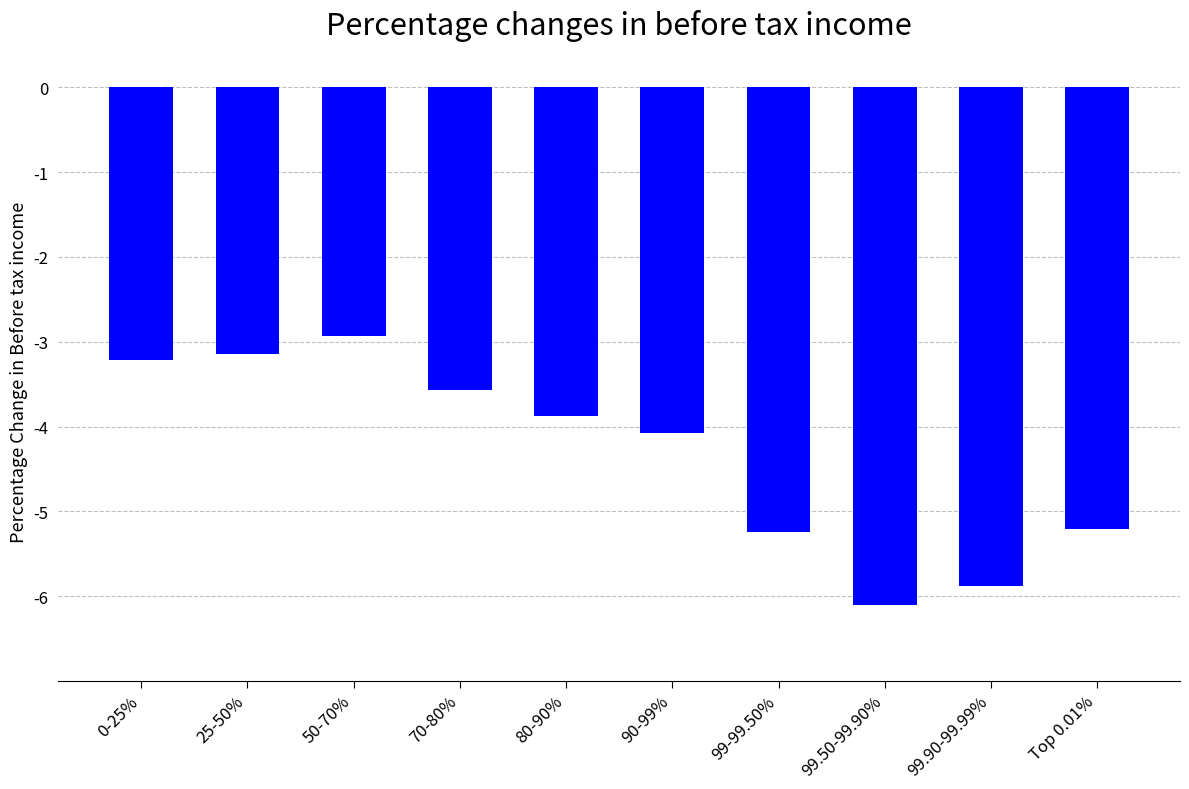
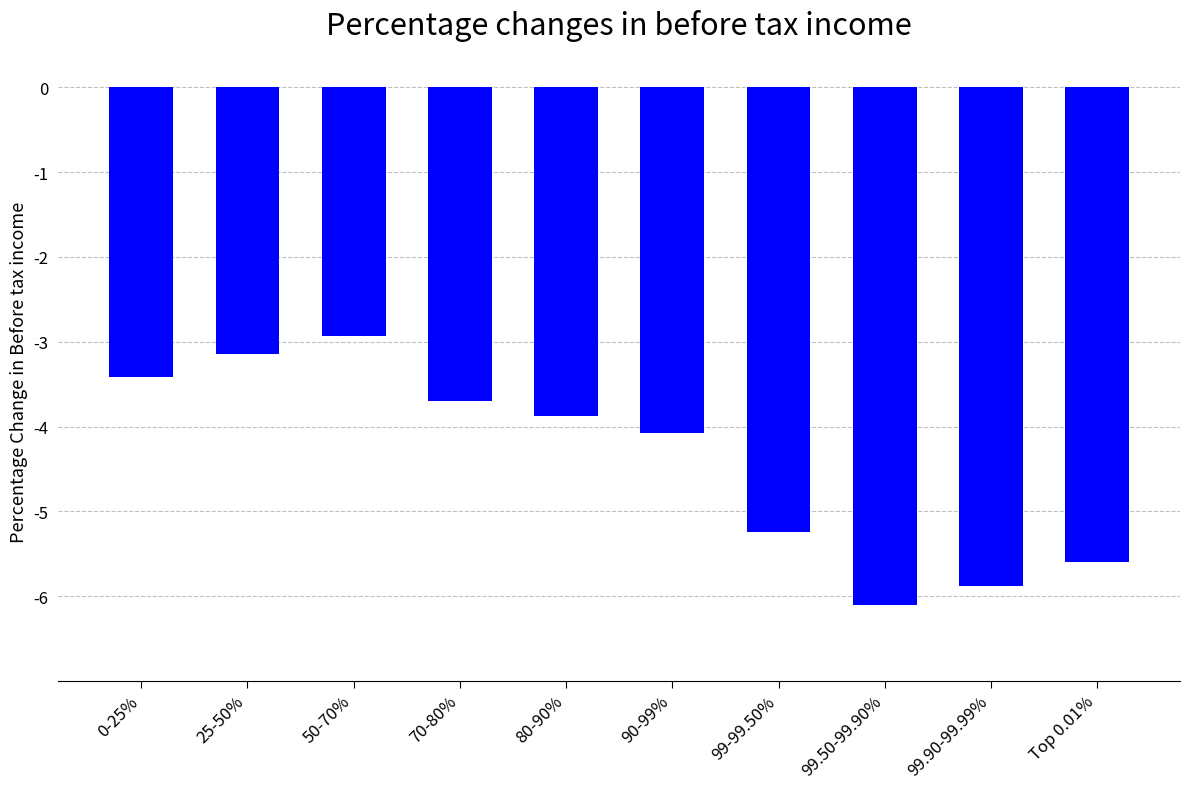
0-25%: -3.2 -> -3.4
70-80%: -3.6 -> -3.7
Top 0.01%: -5.2 -> -5.6
